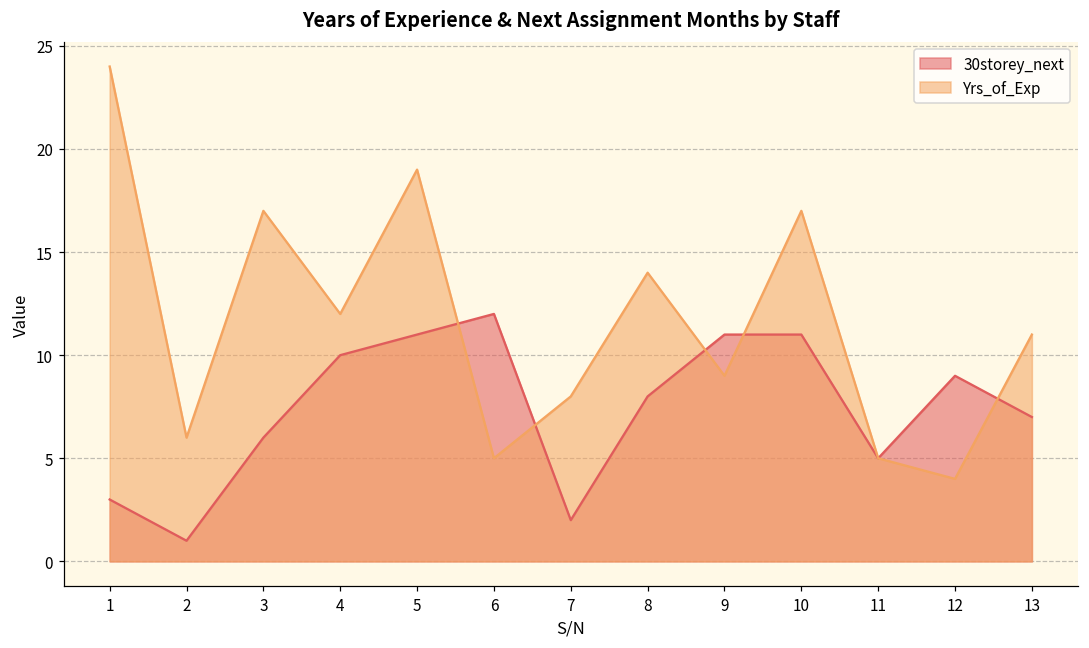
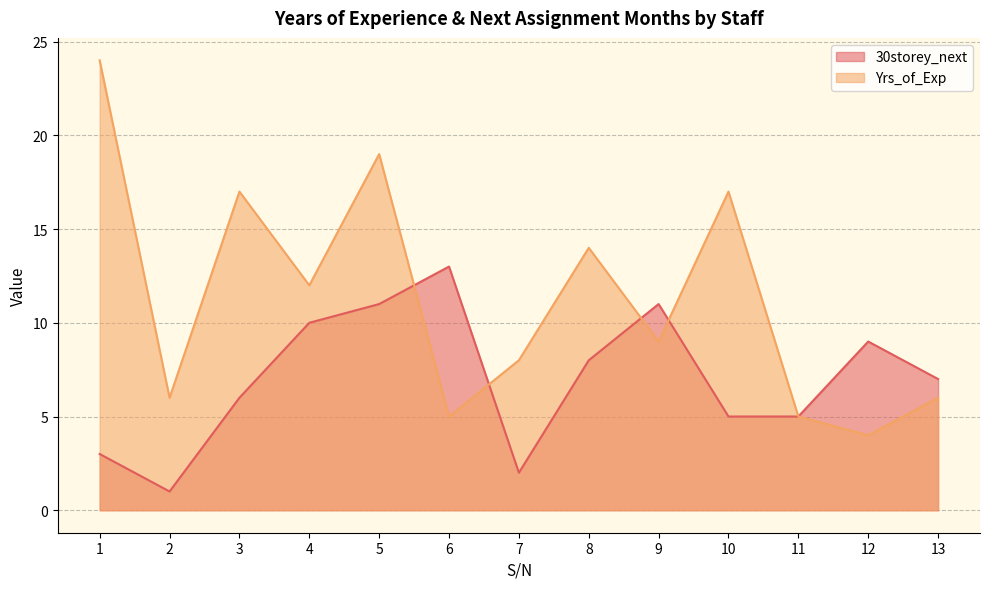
30storey_next, 6: 12 -> 13
30storey_next, 10: 11 -> 5
Yrs_of_Exp, 13: 11 -> 6
